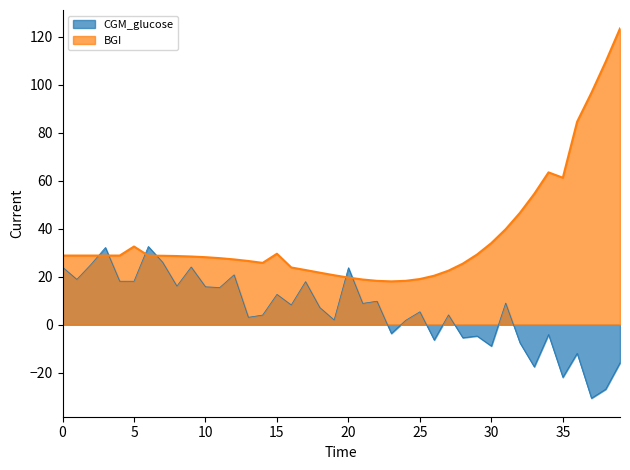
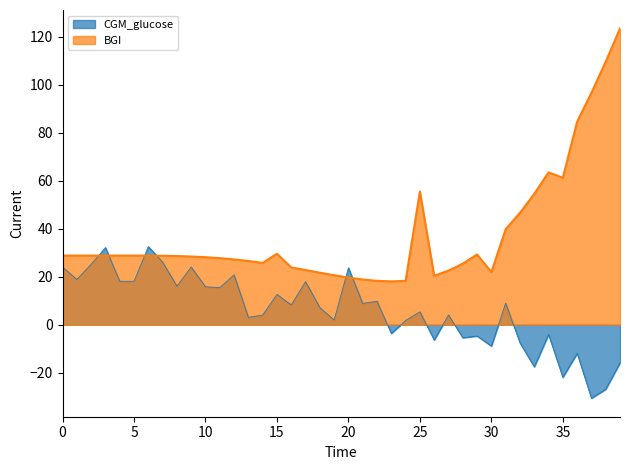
BGI, 5: 33 -> 29
BGI, 25: 19 -> 56
BGI, 30: 34 -> 22
